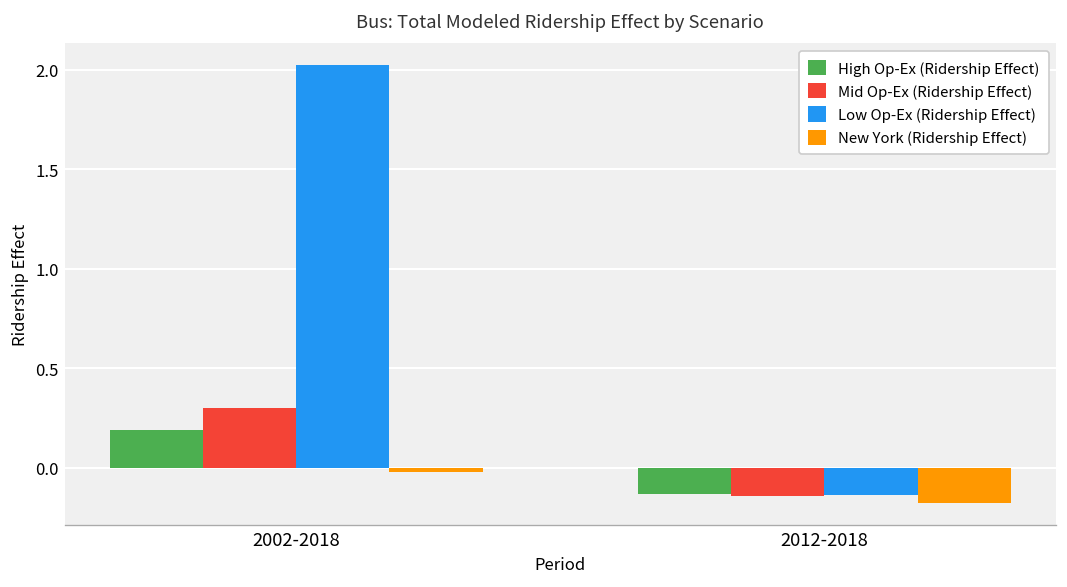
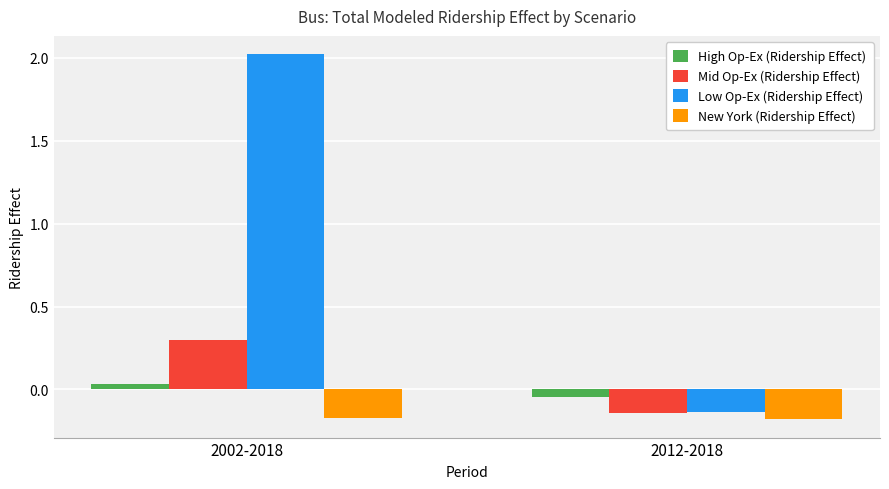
High Op-Ex (Ridership Effect), 2002-2018: 0.19 -> 0.03
New York (Ridership Effect), 2002-2018: -0.02 -> -0.17
High Op-Ex (Ridership Effect), 2012-2018: -0.13 -> -0.05
